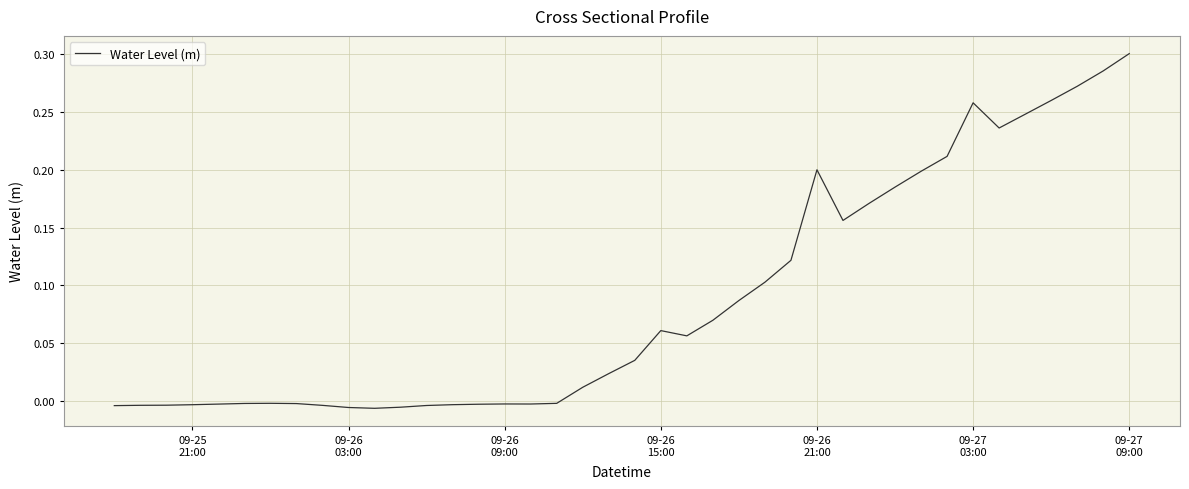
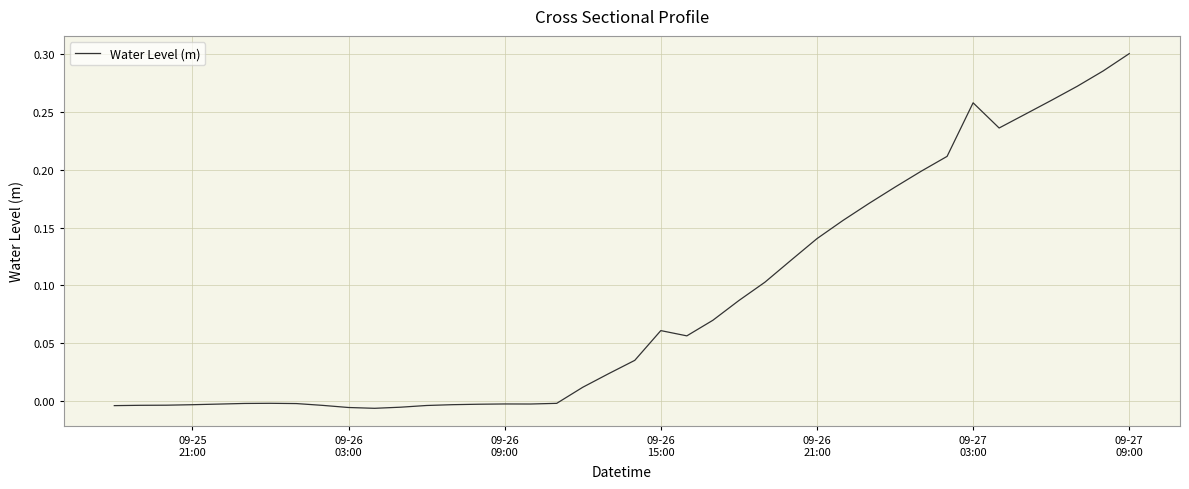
09-26 21:00: 0.200 -> 0.140
